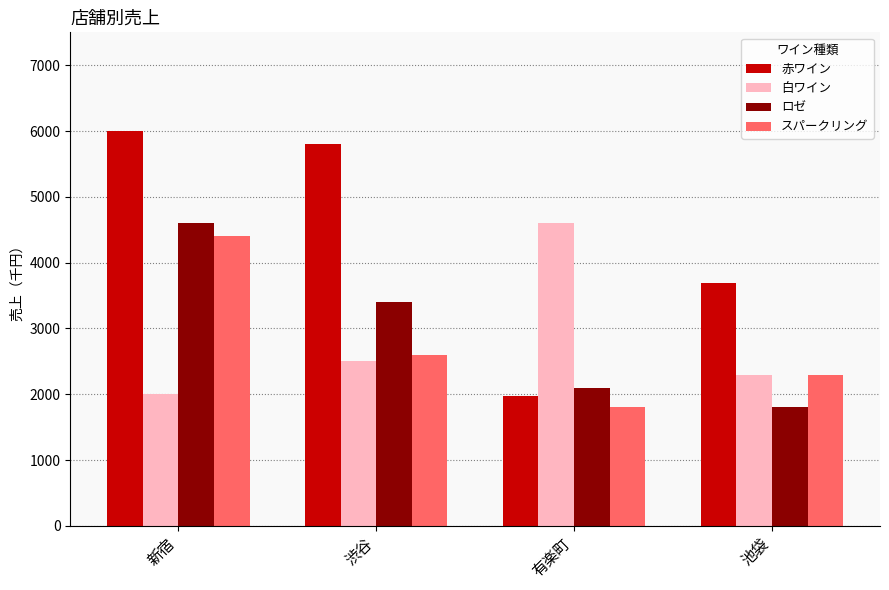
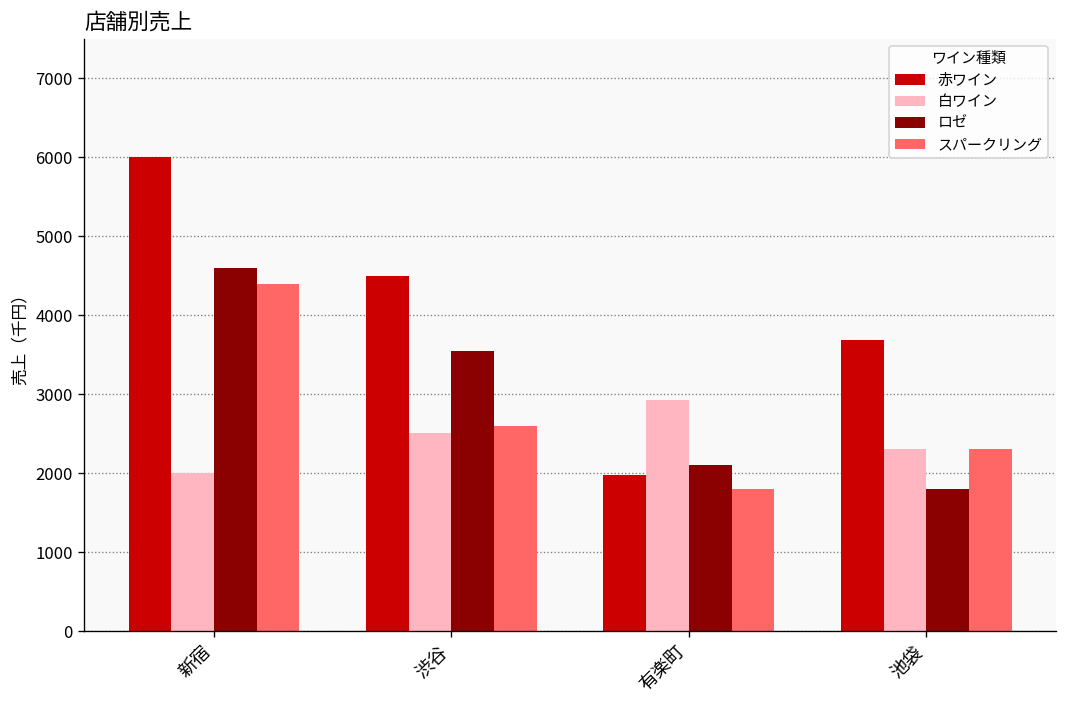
赤ワイン, 渋谷: 5800 -> 4500
ロゼ, 渋谷: 3400 -> 3600
白ワイン, 有楽町: 4600 -> 2900
